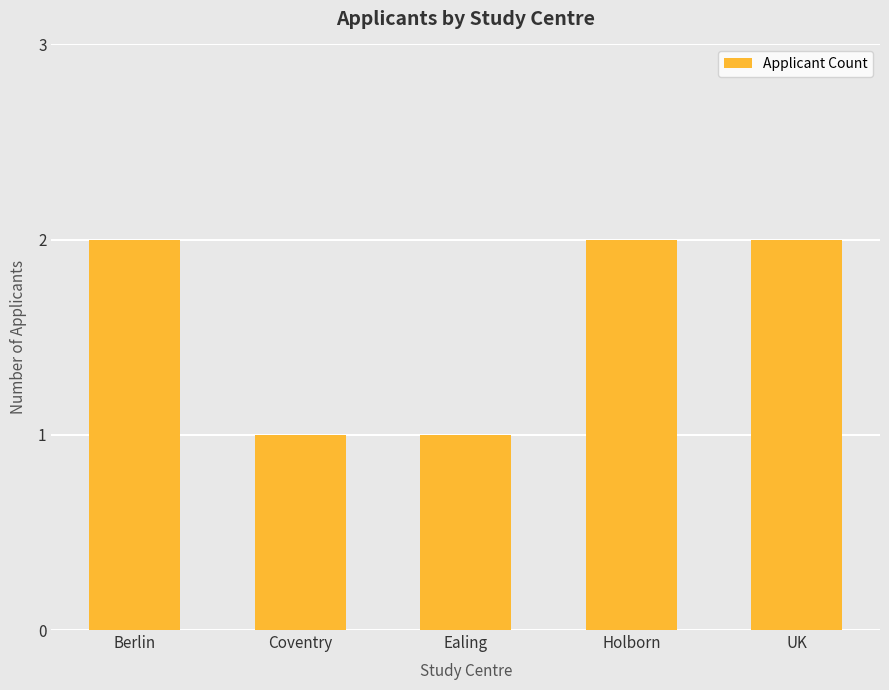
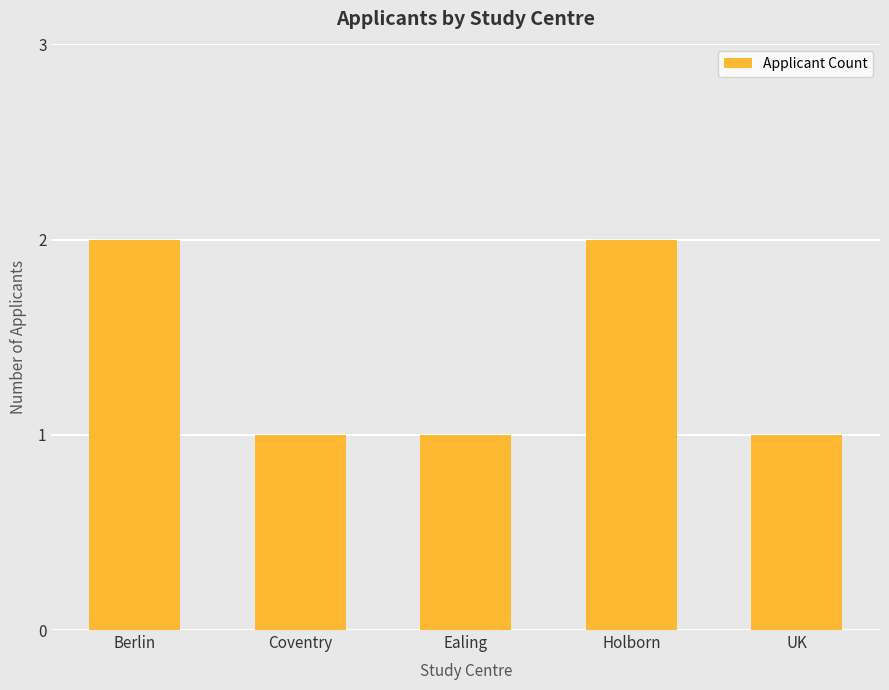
UK: 2 -> 1
